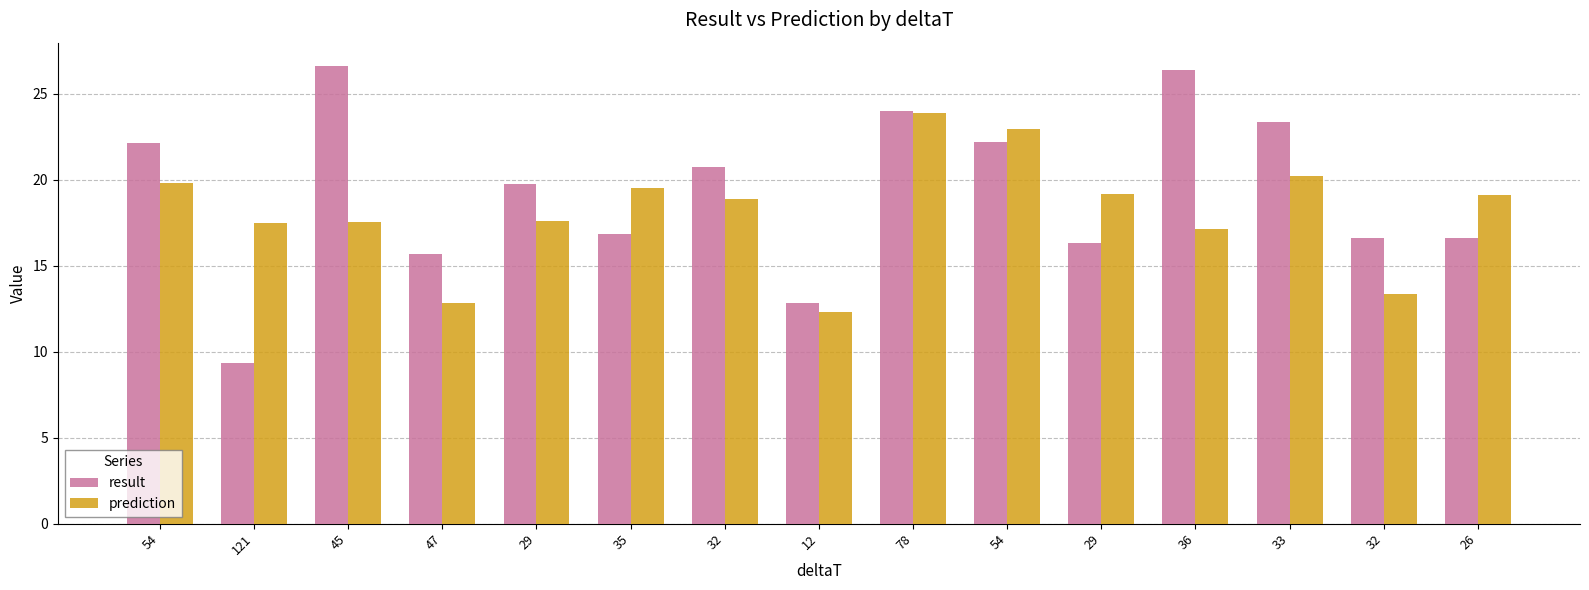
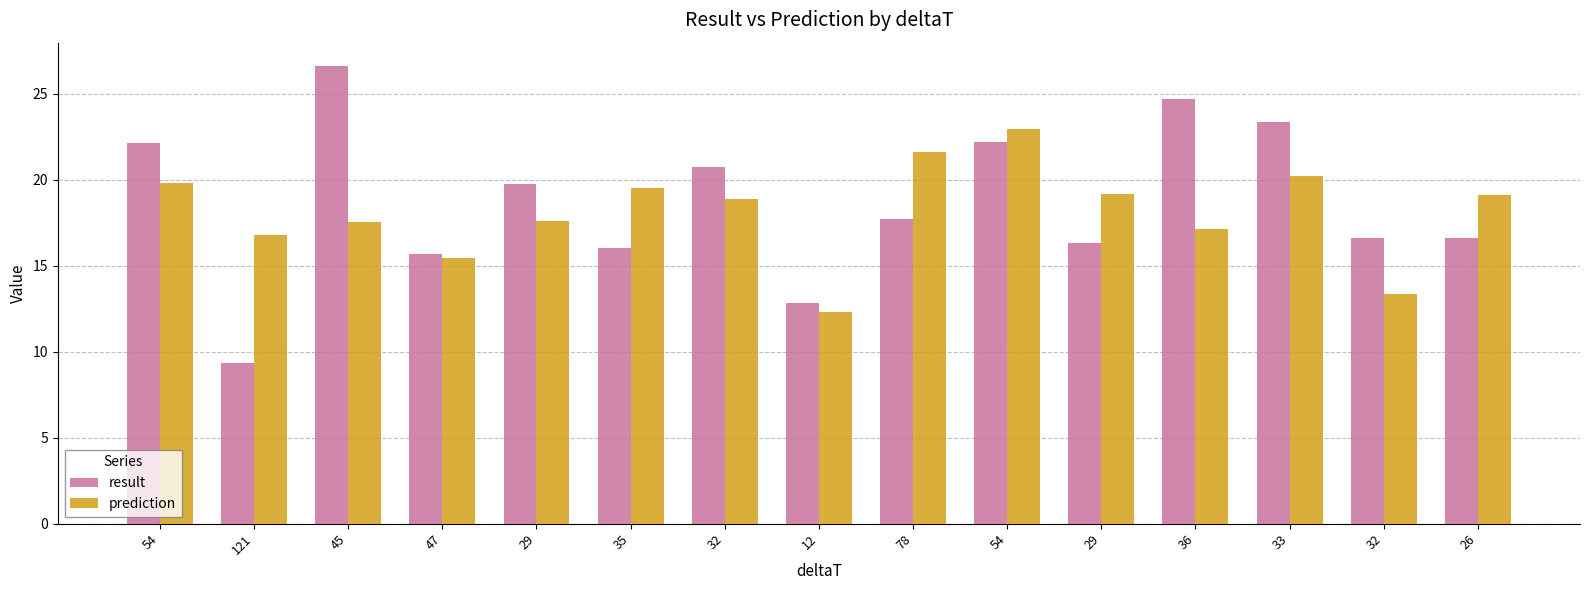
prediction, 121: 17.5 -> 16.8
prediction, 47: 12.8 -> 15.4
result, 35: 16.9 -> 16.0
result, 78: 24.0 -> 17.7
prediction, 78: 23.9 -> 21.6
result, 36: 26.4 -> 24.7
